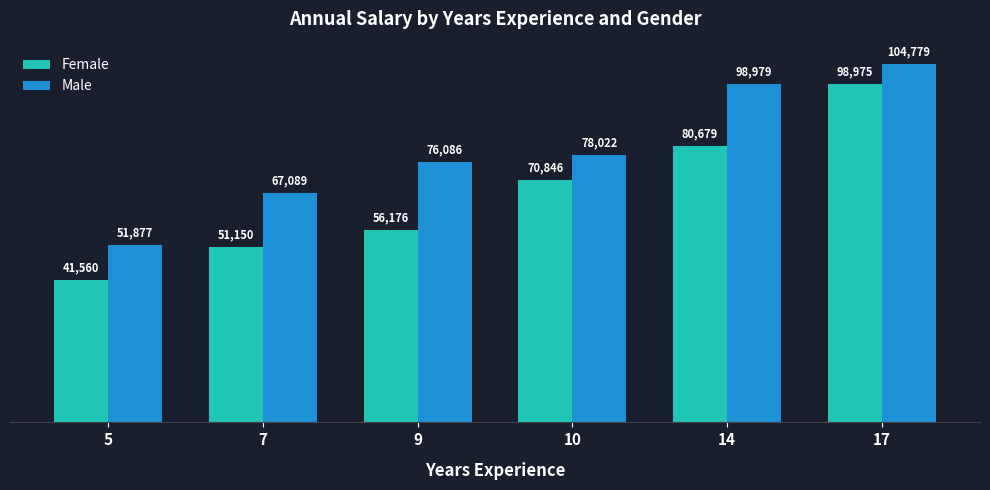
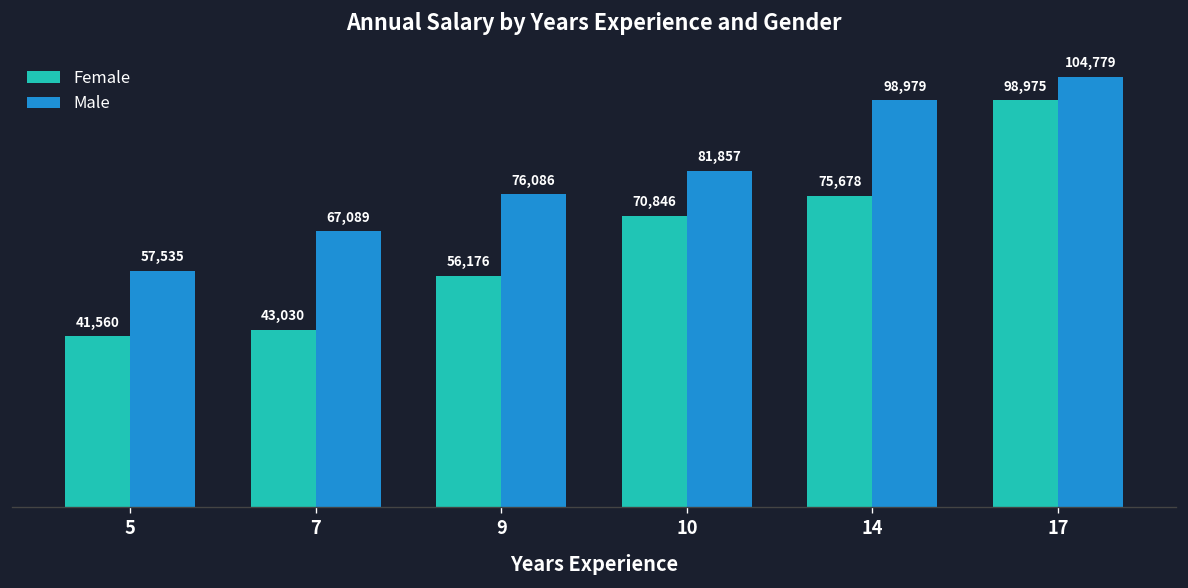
Male, 5: 51,877 -> 57,535
Female, 7: 51,150 -> 43,030
Male, 10: 78,022 -> 81,857
Female, 14: 80,679 -> 75,678
